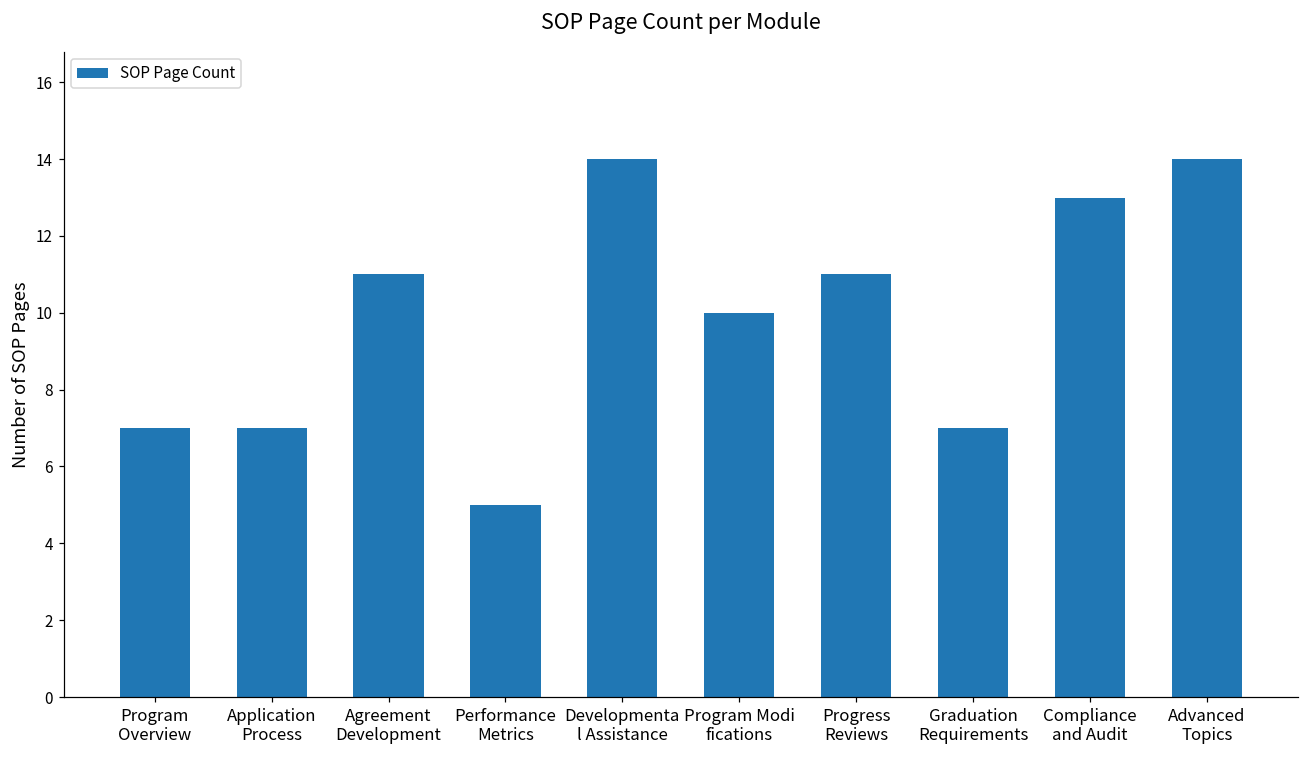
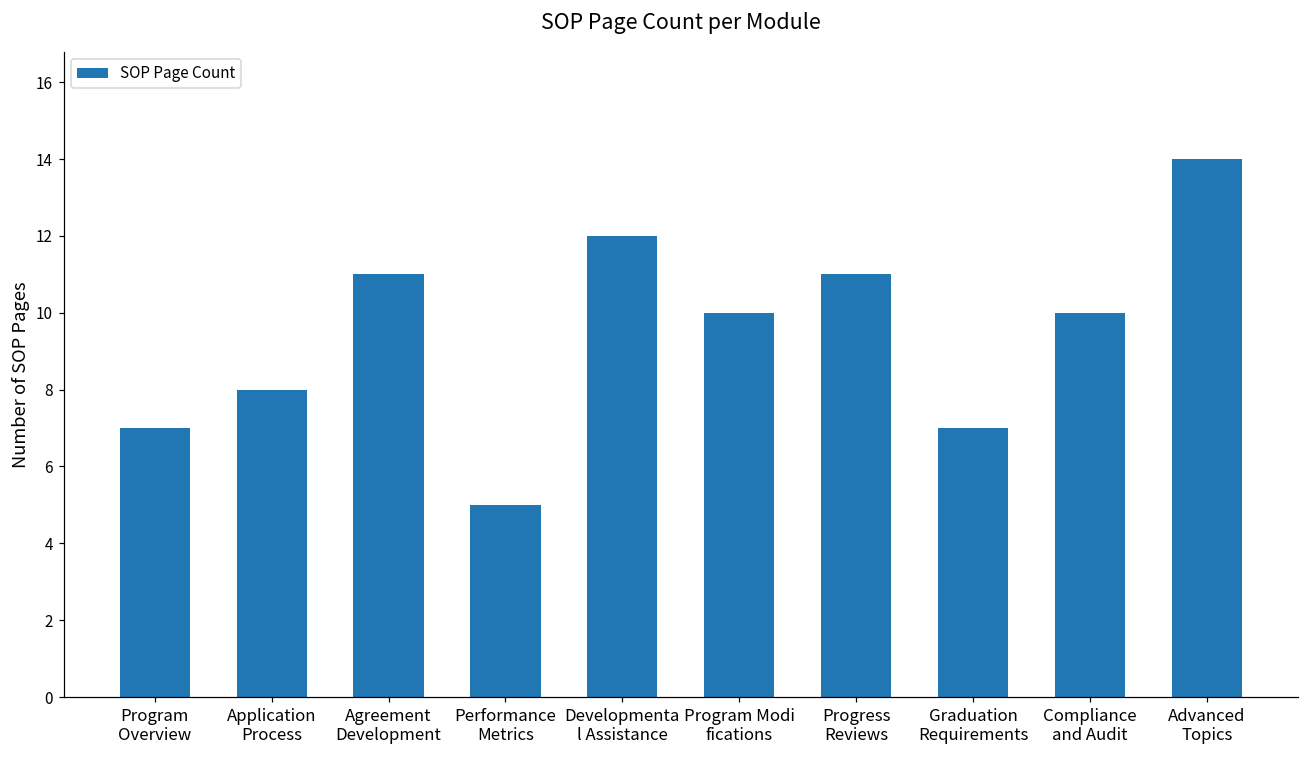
Application Process: 7 -> 8
Developmenta l Assistance: 14 -> 12
Compliance and Audit: 13 -> 10
